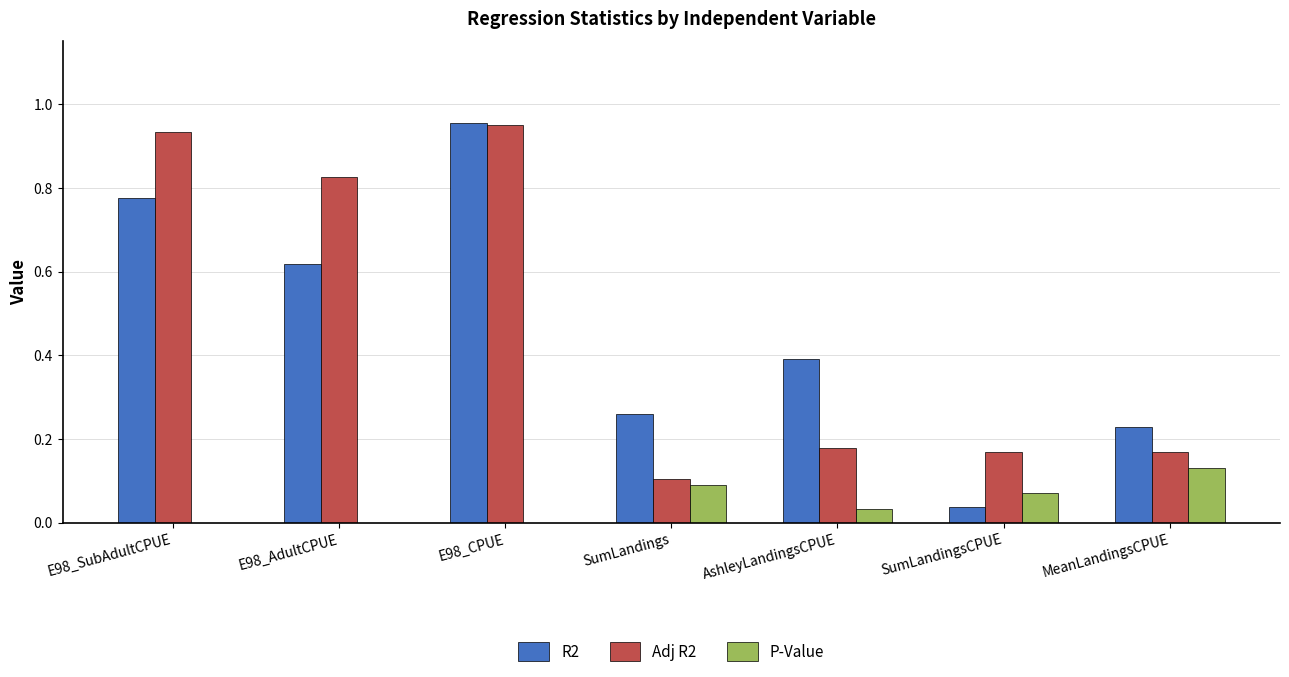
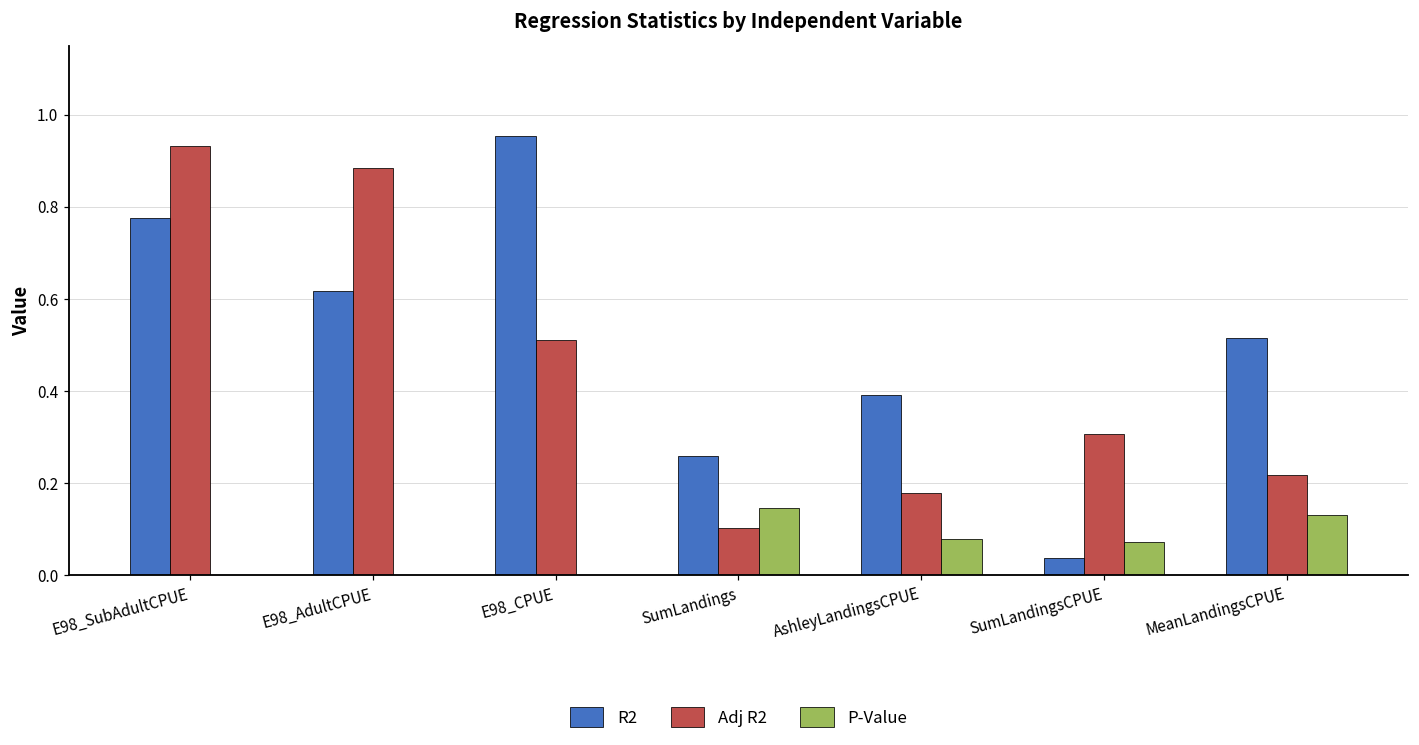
Adj R2, E98_AdultCPUE: 0.83 -> 0.88
Adj R2, E98_CPUE: 0.95 -> 0.51
P-Value, SumLandings: 0.09 -> 0.15
P-Value, AshleyLandingsCPUE: 0.03 -> 0.08
Adj R2, SumLandingsCPUE: 0.17 -> 0.31
R2, MeanLandingsCPUE: 0.23 -> 0.51
Adj R2, MeanLandingsCPUE: 0.17 -> 0.22
